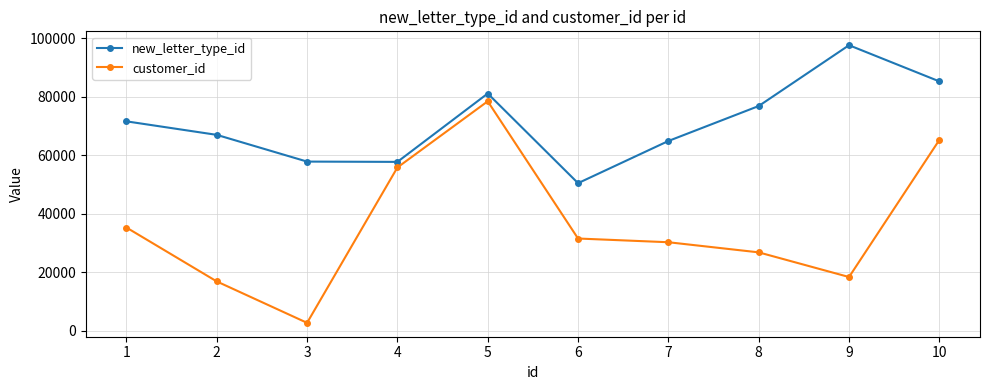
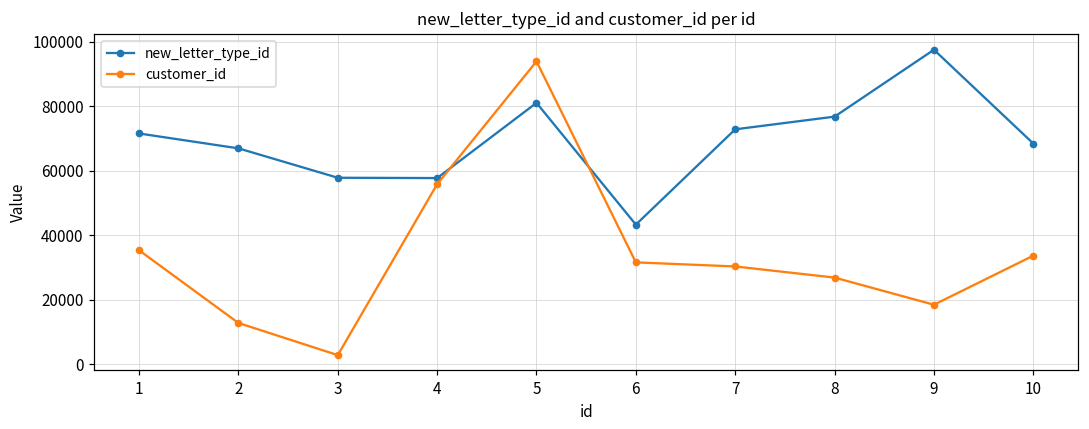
customer_id, 2: 17000 -> 13000
customer_id, 5: 78000 -> 94000
new_letter_type_id, 6: 50000 -> 43000
new_letter_type_id, 7: 65000 -> 73000
new_letter_type_id, 10: 85000 -> 68000
customer_id, 10: 65000 -> 34000
